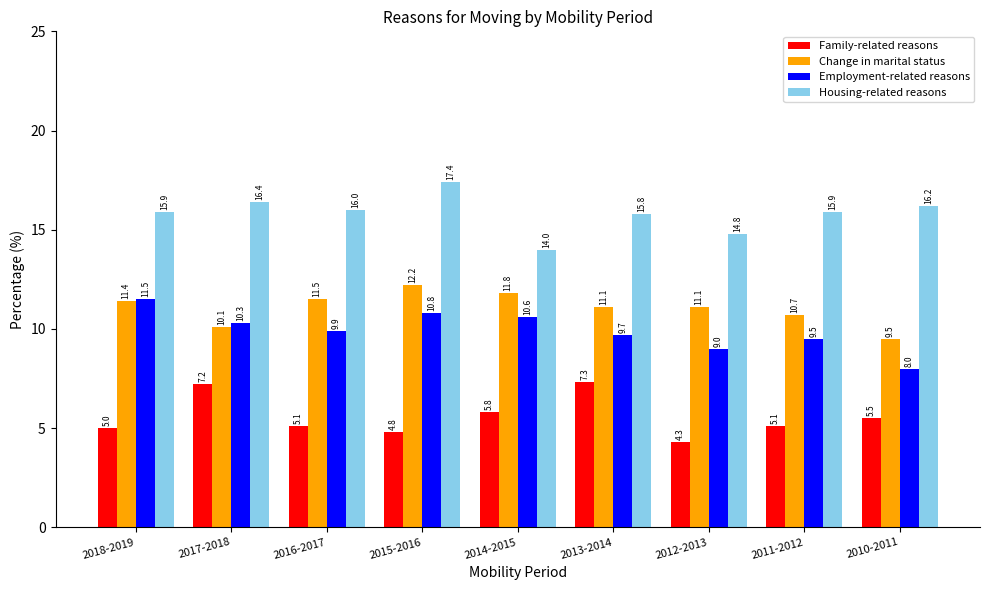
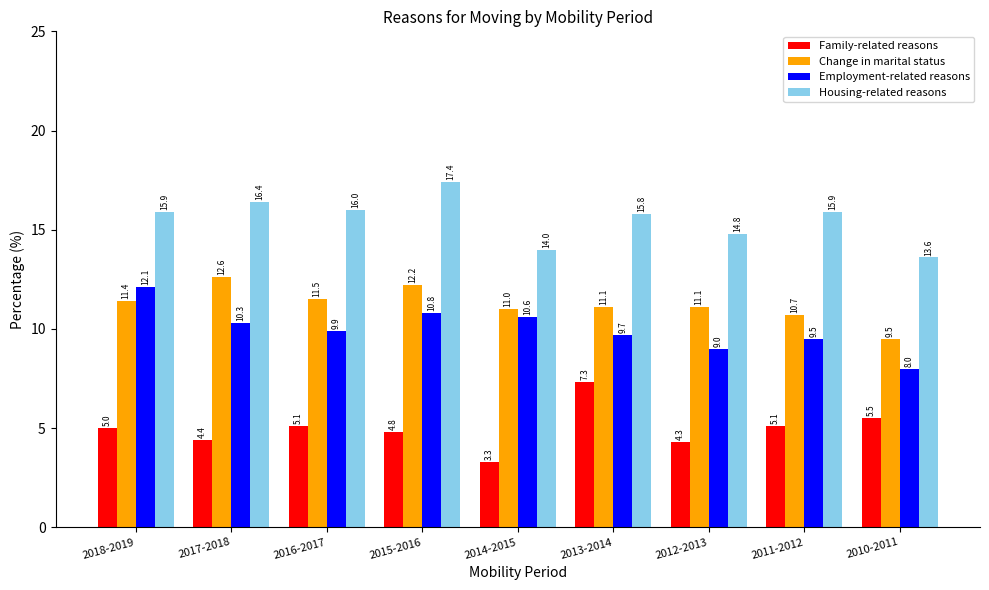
Employment-related reasons, 2018-2019: 11.5 -> 12.1
Family-related reasons, 2017-2018: 7.2 -> 4.4
Change in marital status, 2017-2018: 10.1 -> 12.6
Family-related reasons, 2014-2015: 5.8 -> 3.3
Change in marital status, 2014-2015: 11.8 -> 11.0
Housing-related reasons, 2010-2011: 16.2 -> 13.6
